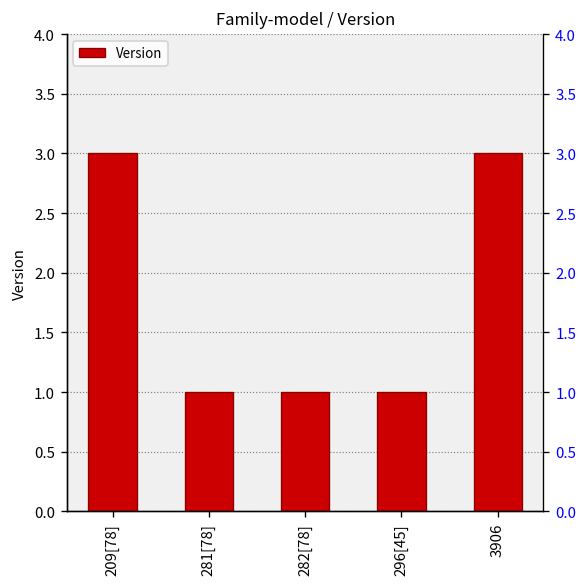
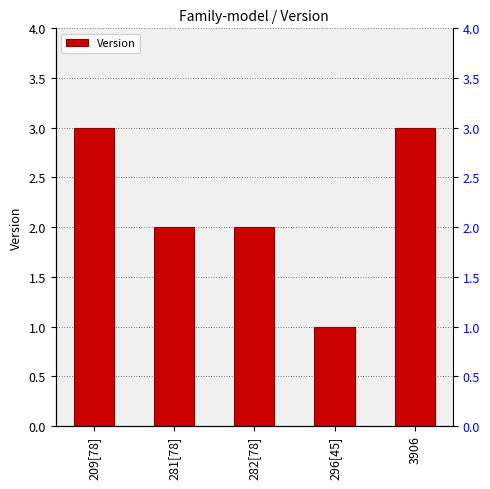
281[78]: 1 -> 2
282[78]: 1 -> 2
